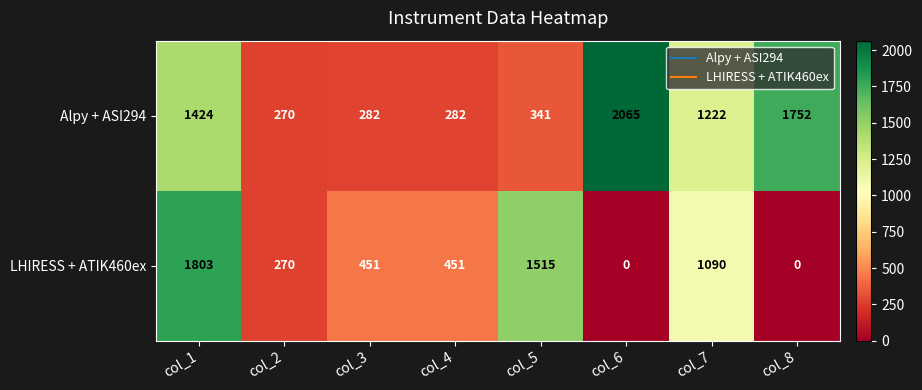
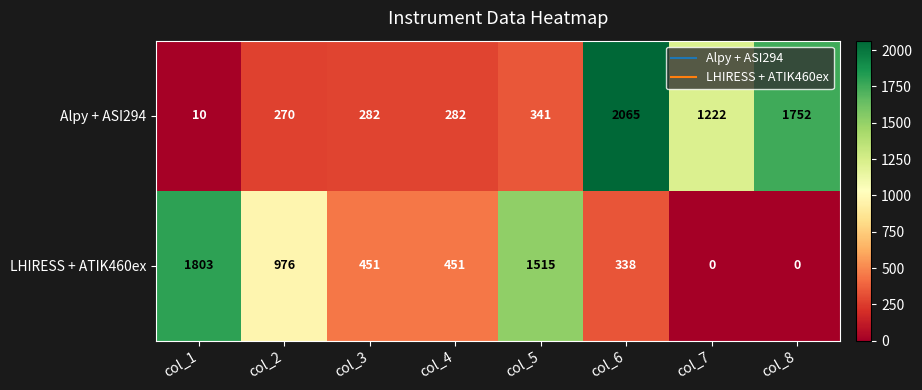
Alpy + ASI294, col_1: 1424 -> 10
LHIRESS + ATIK460ex, col_2: 270 -> 976
LHIRESS + ATIK460ex, col_6: 0 -> 338
LHIRESS + ATIK460ex, col_7: 1090 -> 0
